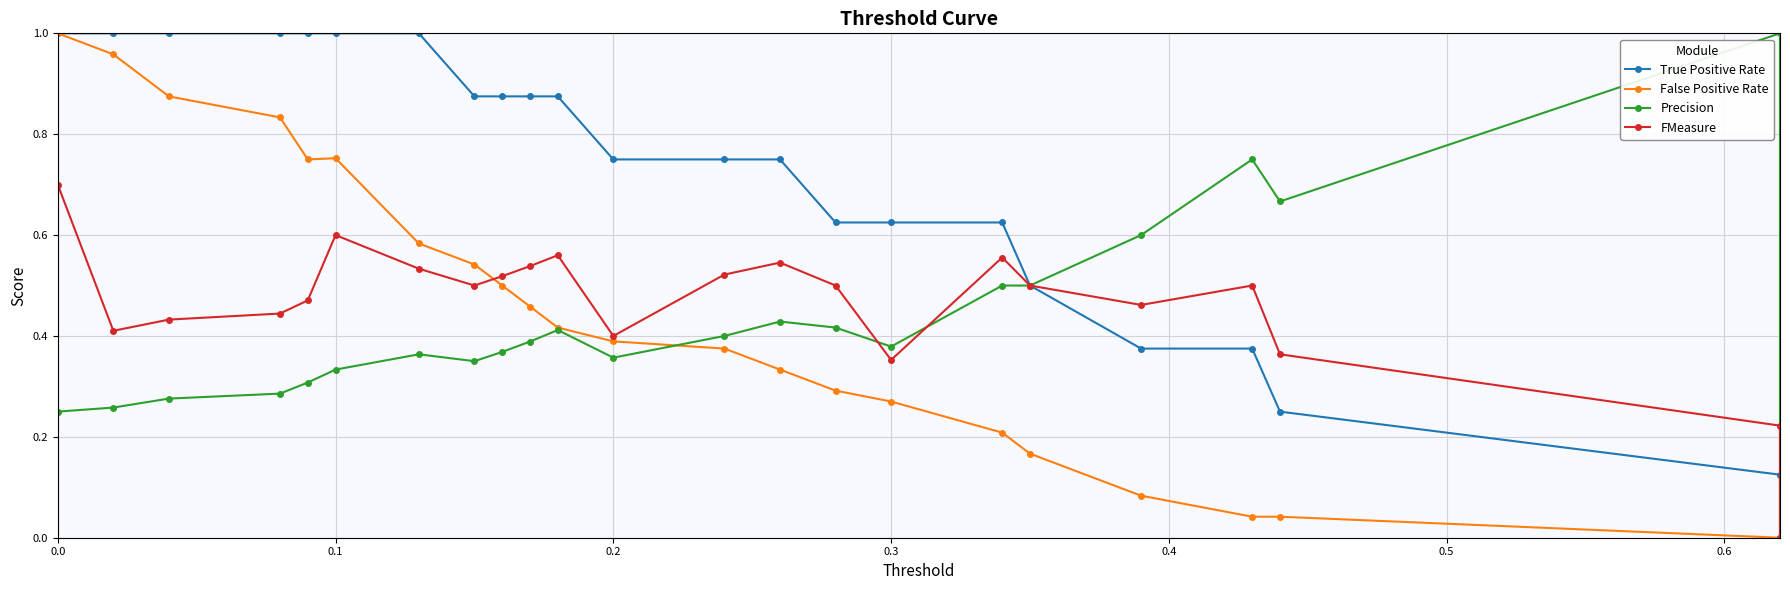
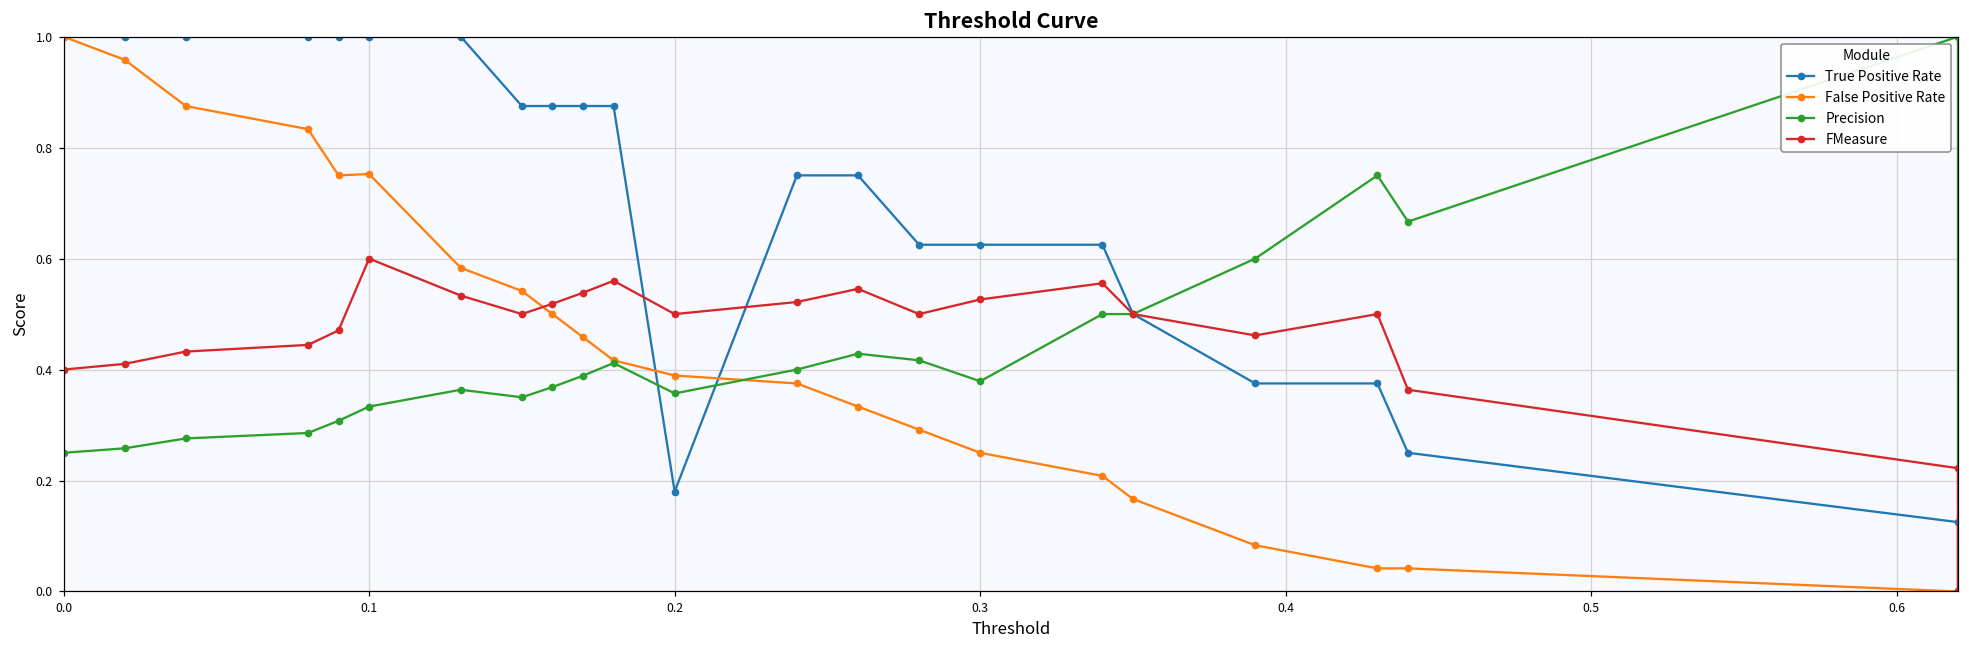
FMeasure, 0.0: 0.7 -> 0.4
True Positive Rate, 0.2: 0.75 -> 0.18
FMeasure, 0.2: 0.4 -> 0.5
False Positive Rate, 0.3: 0.27 -> 0.25
FMeasure, 0.3: 0.35 -> 0.53
